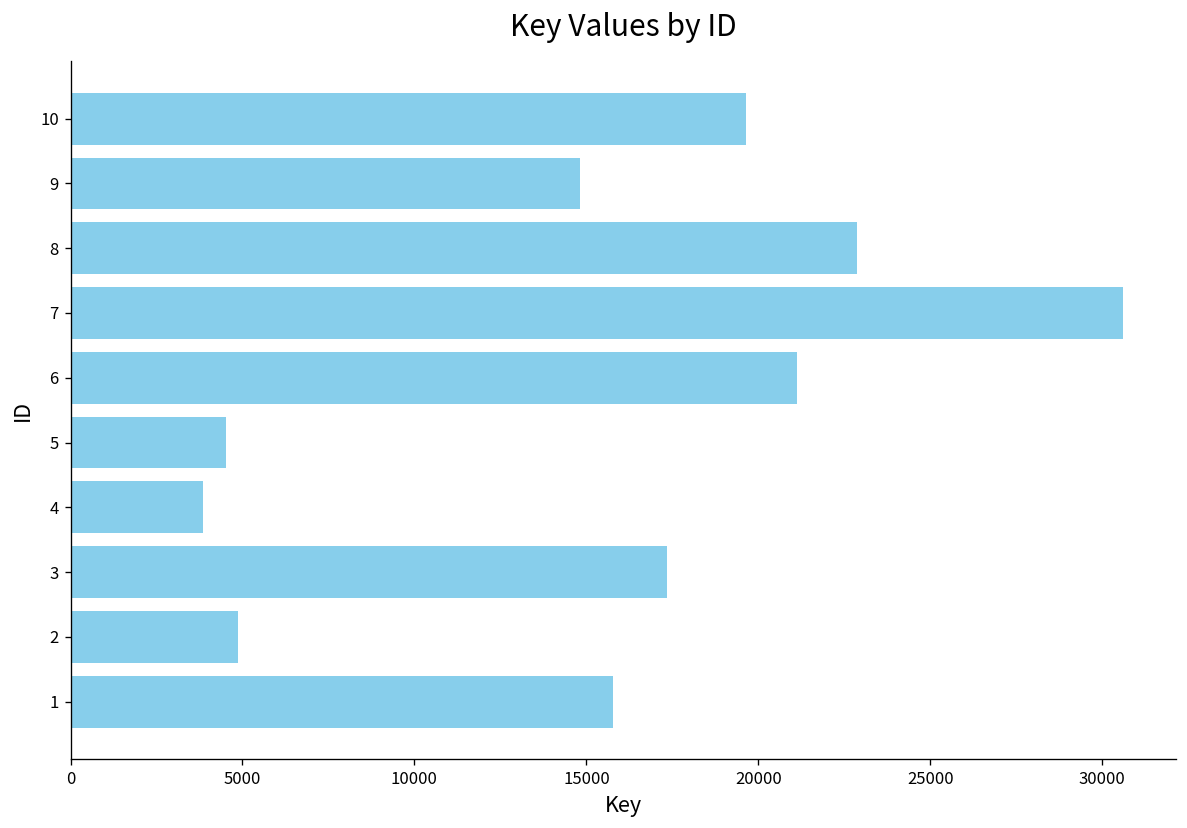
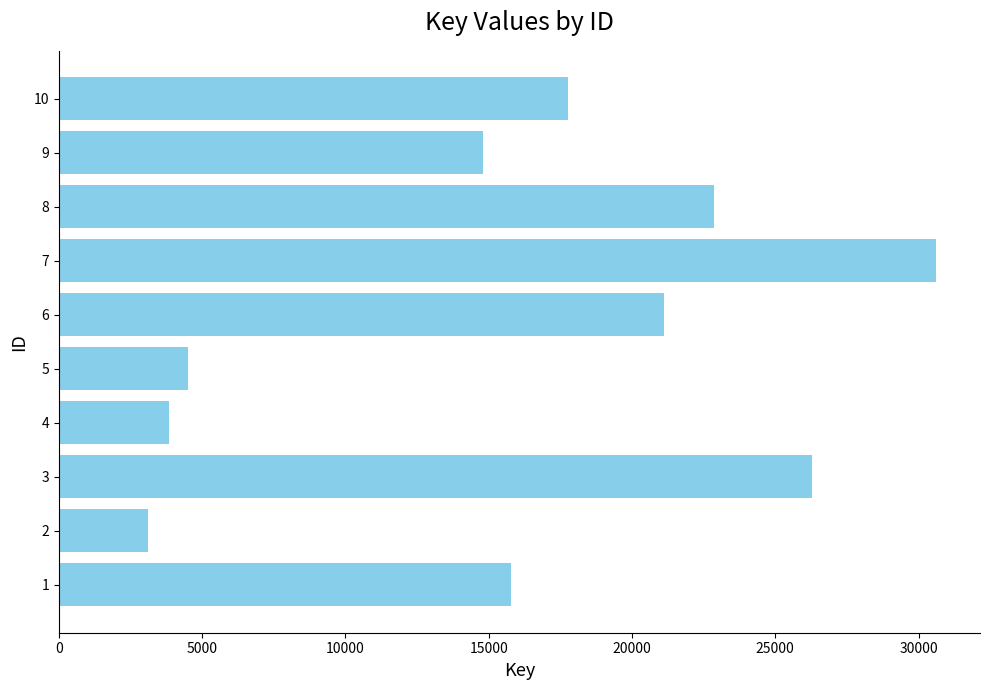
10: 19600 -> 17800
3: 17300 -> 26300
2: 4900 -> 3100
